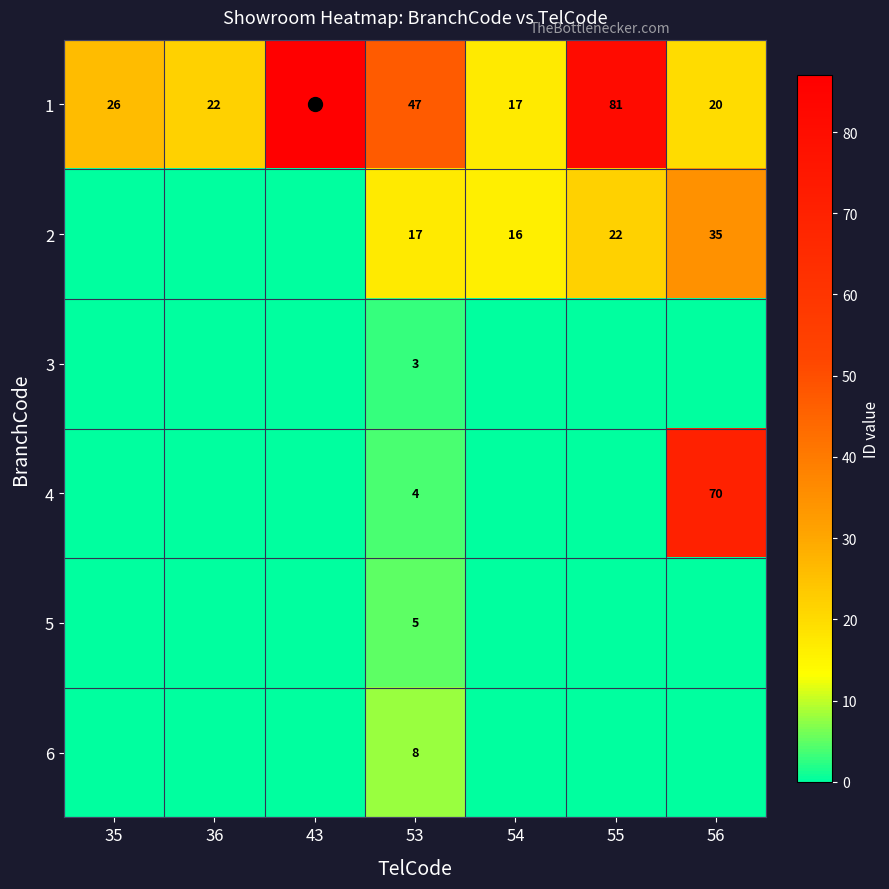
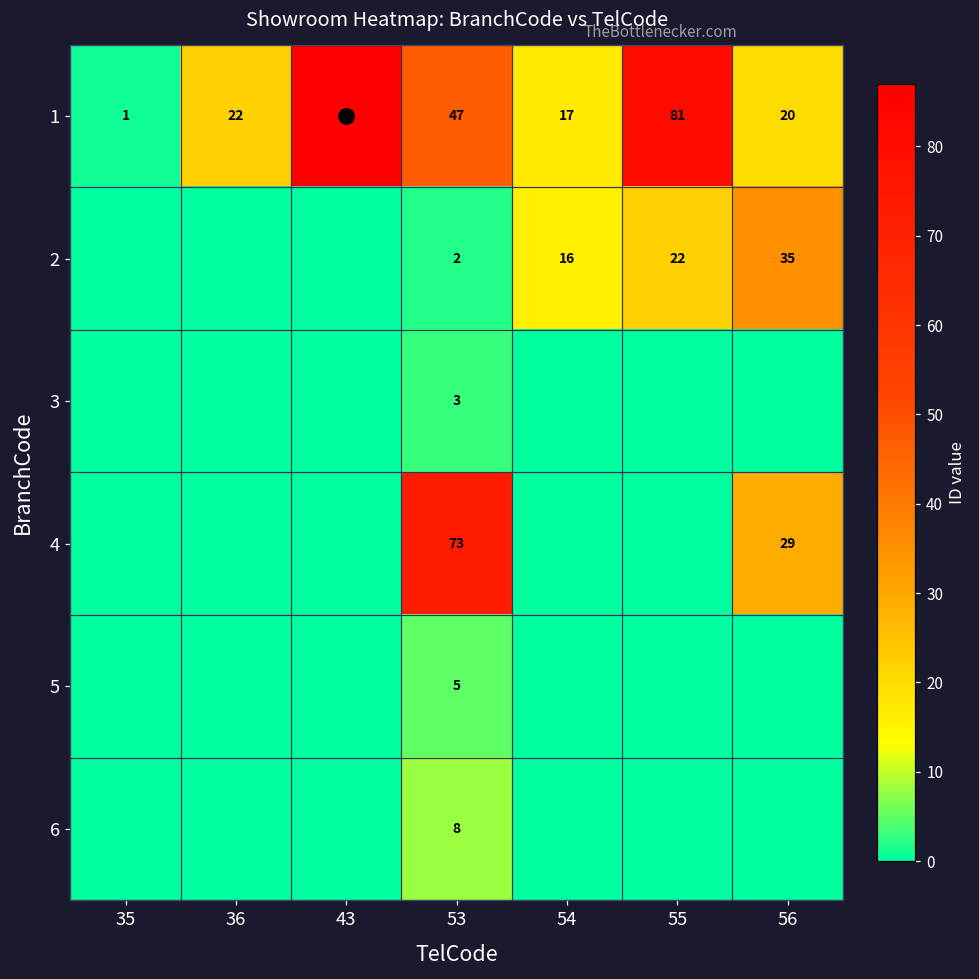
1, 35: 26 -> 1
2, 53: 17 -> 2
4, 53: 4 -> 73
4, 56: 70 -> 29
